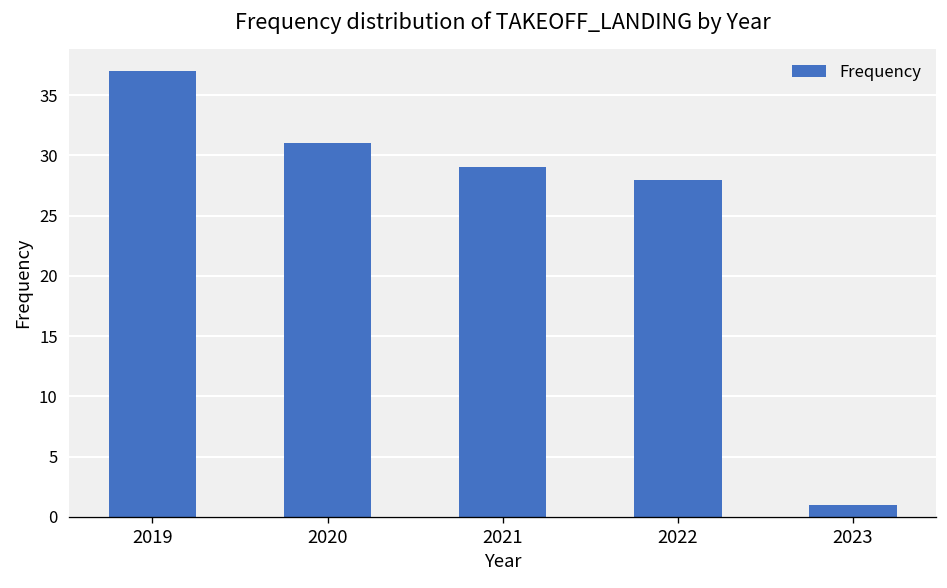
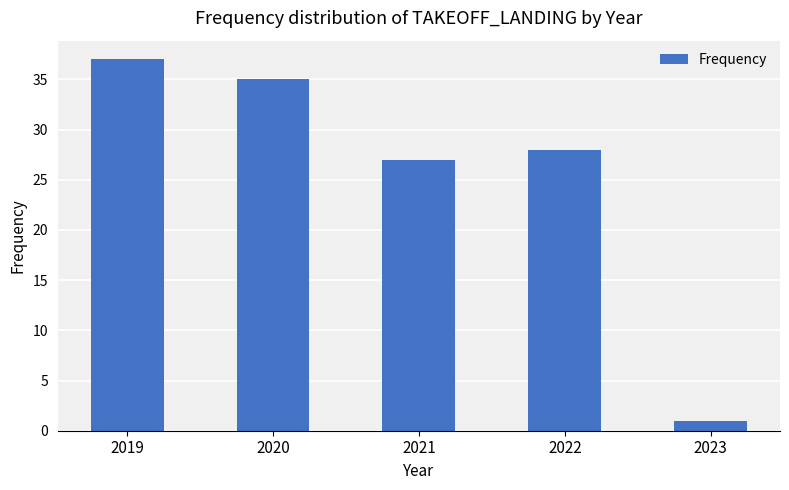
2020: 31 -> 35
2021: 29 -> 27
